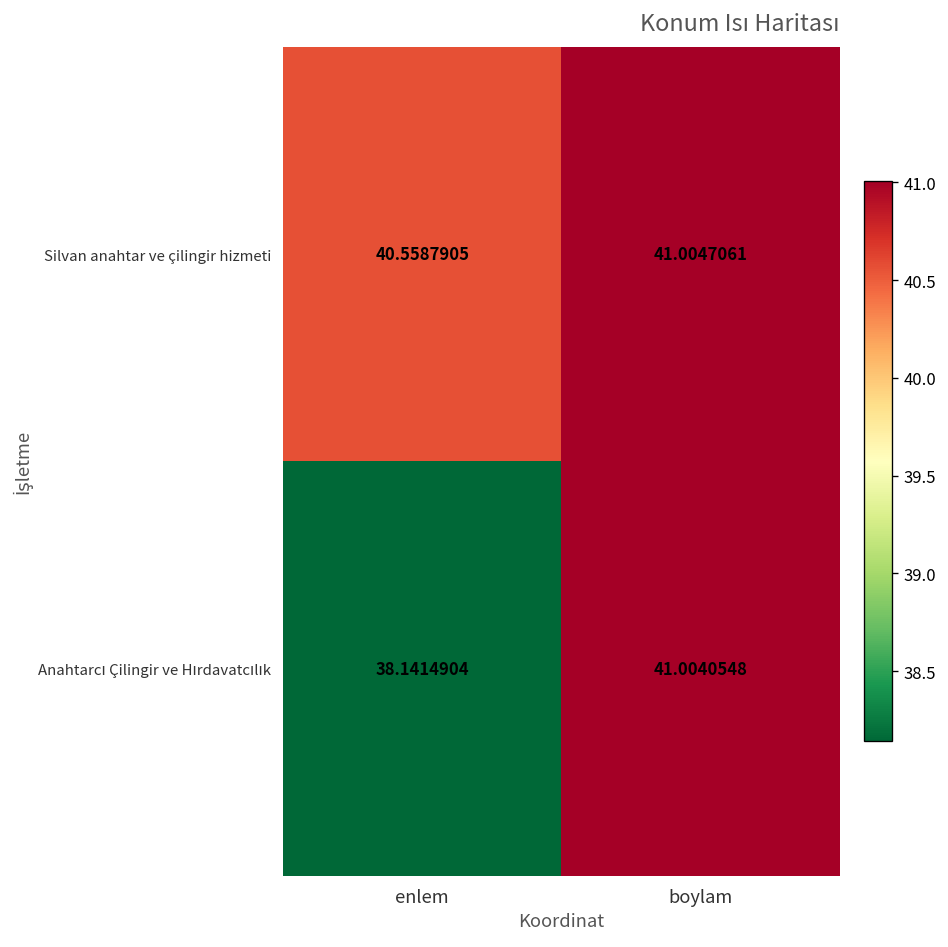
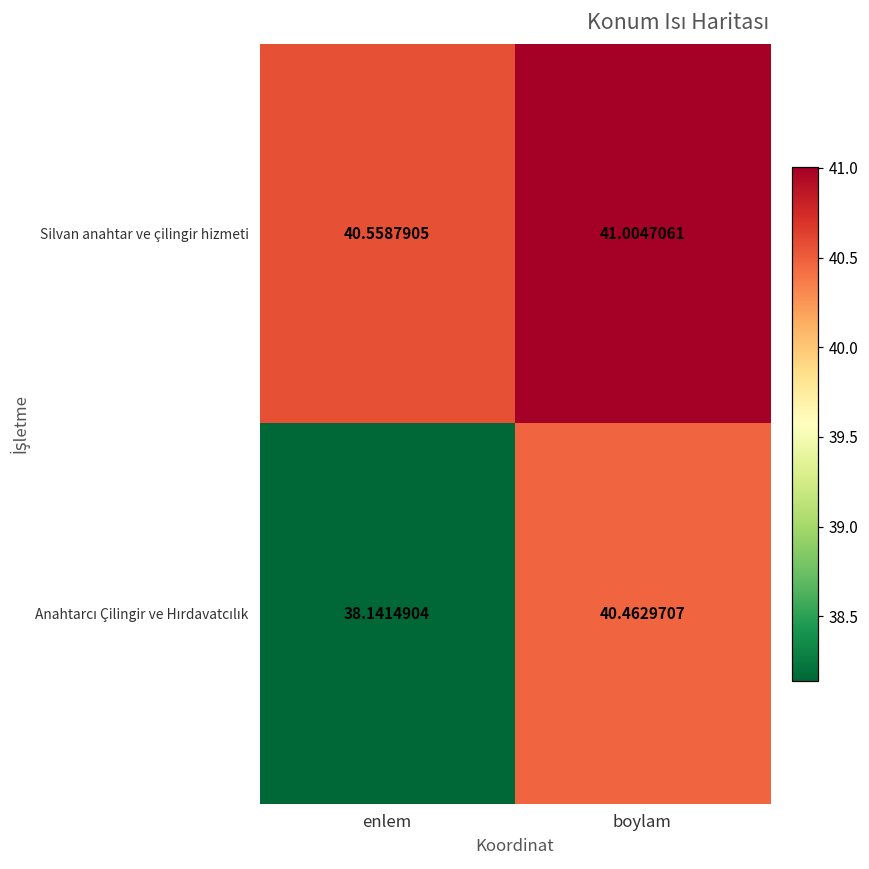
Anahtarcı Çilingir ve Hırdavatcılık, boylam: 41.0040548 -> 40.4629707
